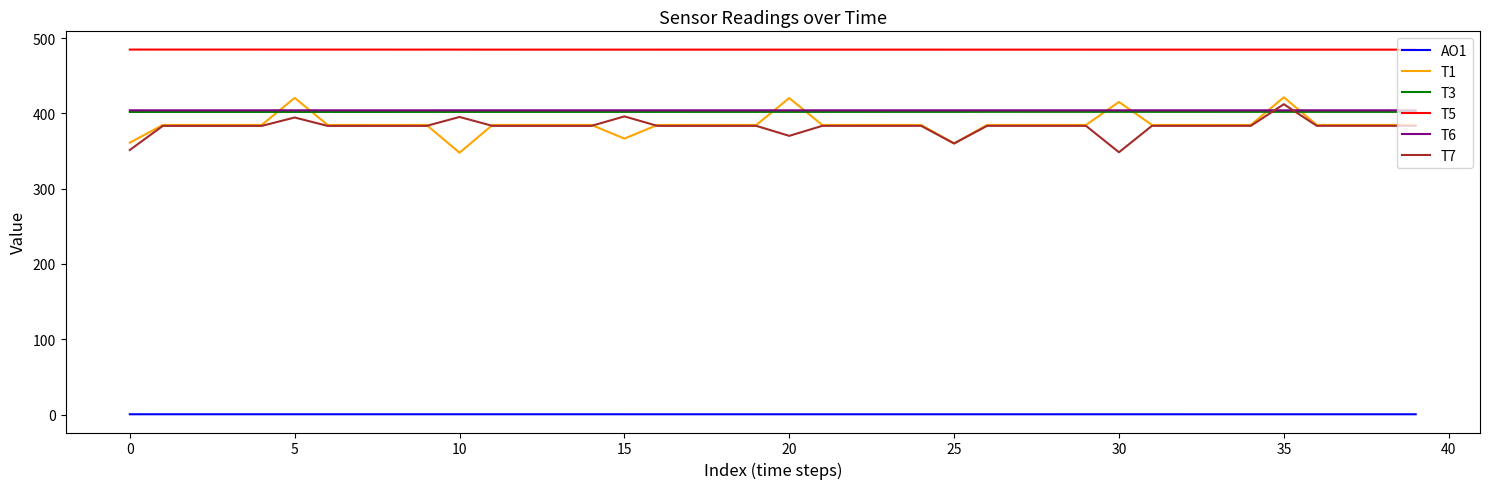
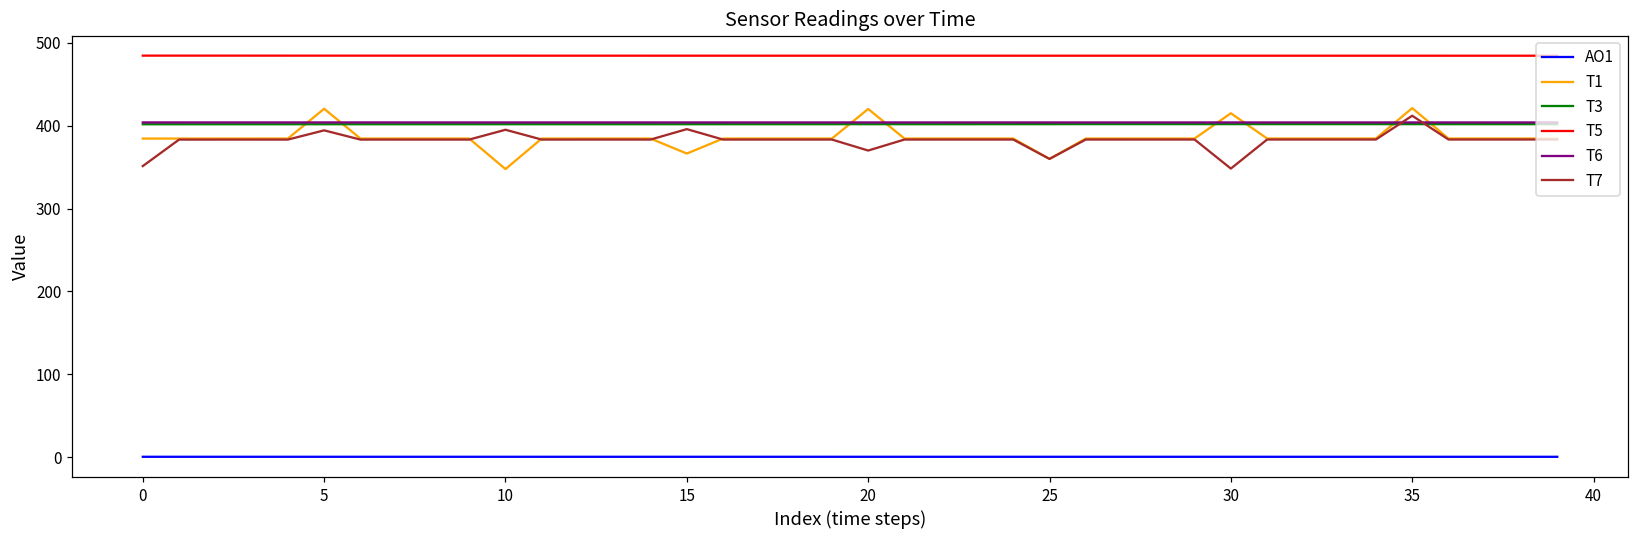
T1, 0: 360 -> 380
